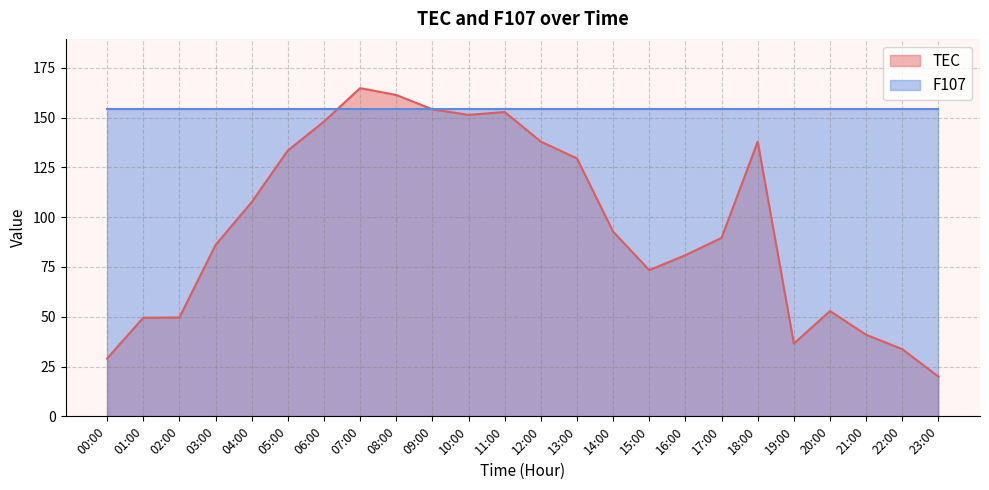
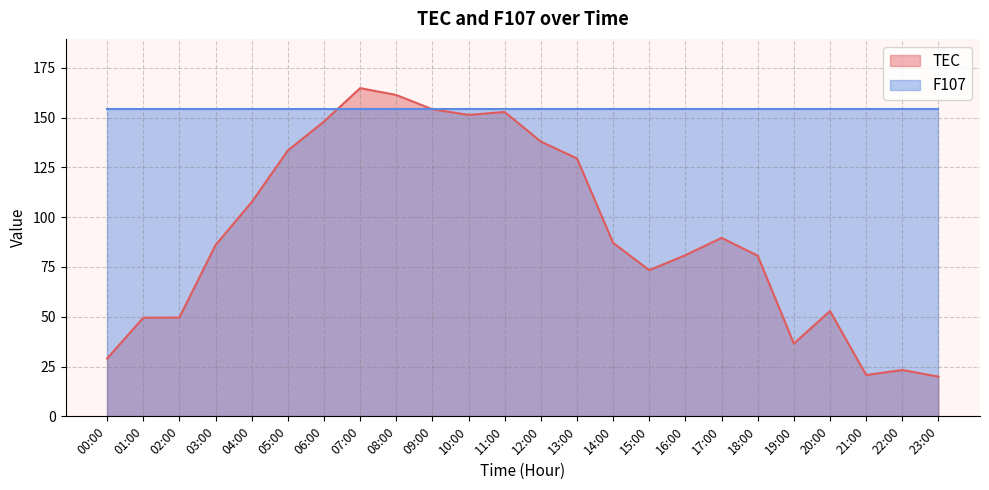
TEC, 14:00: 93 -> 87
TEC, 18:00: 138 -> 81
TEC, 21:00: 41 -> 21
TEC, 22:00: 34 -> 23
